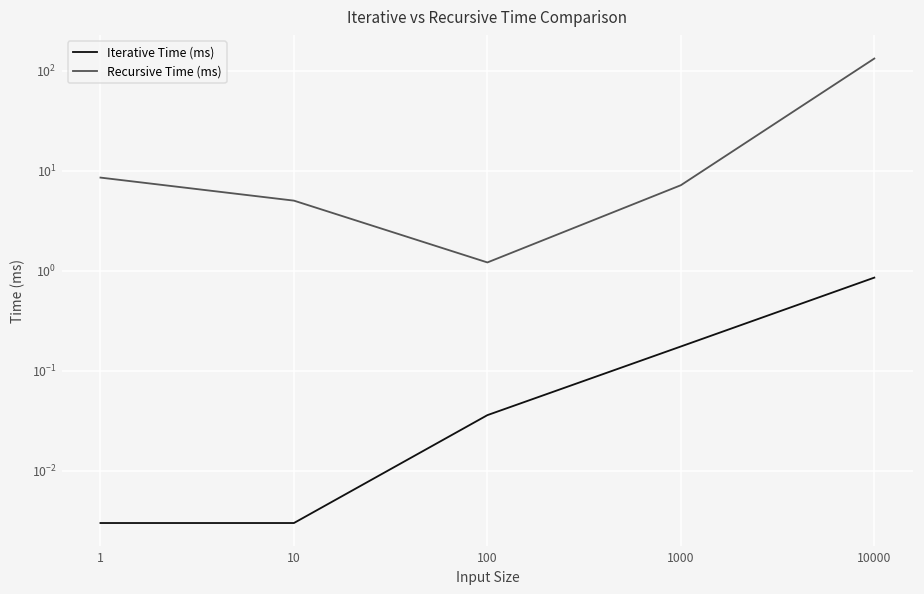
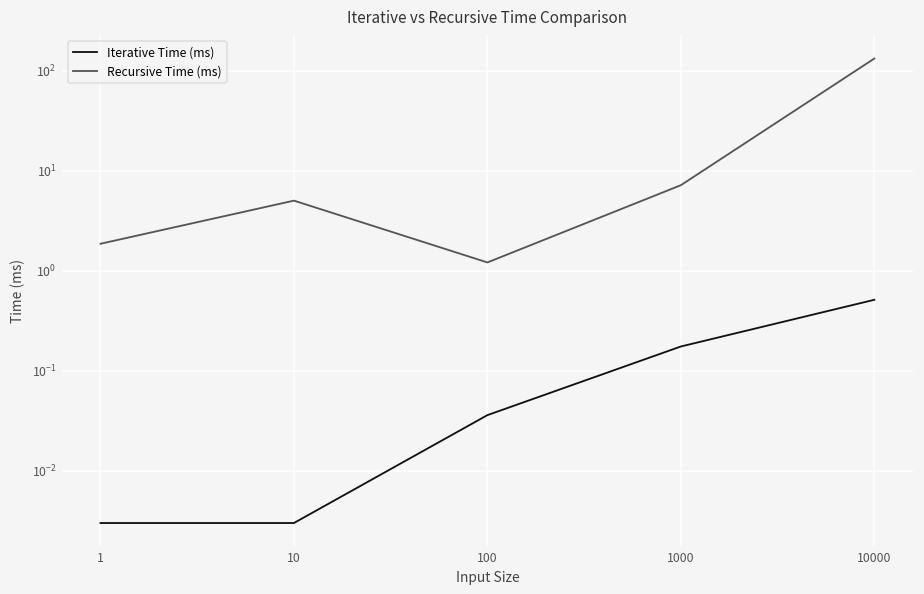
Recursive Time (ms), 1: 9 -> 1.9
Iterative Time (ms), 10000: 0.9 -> 0.5
